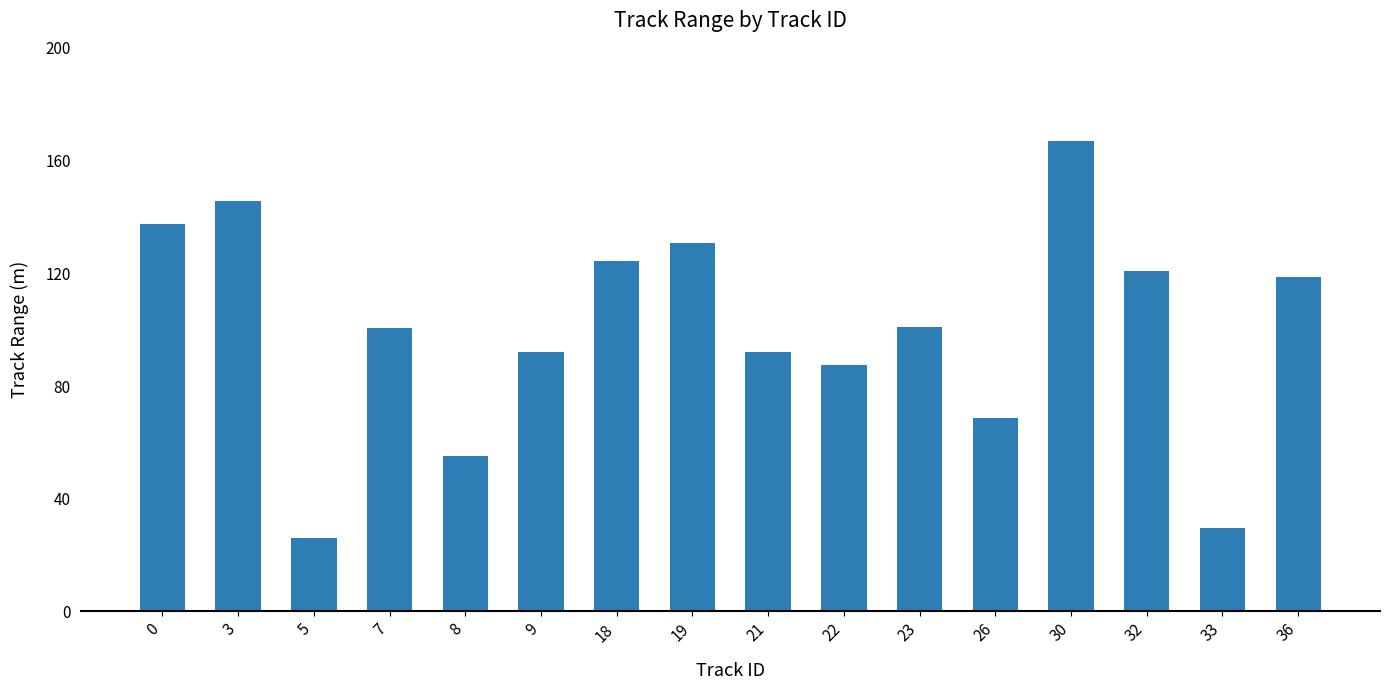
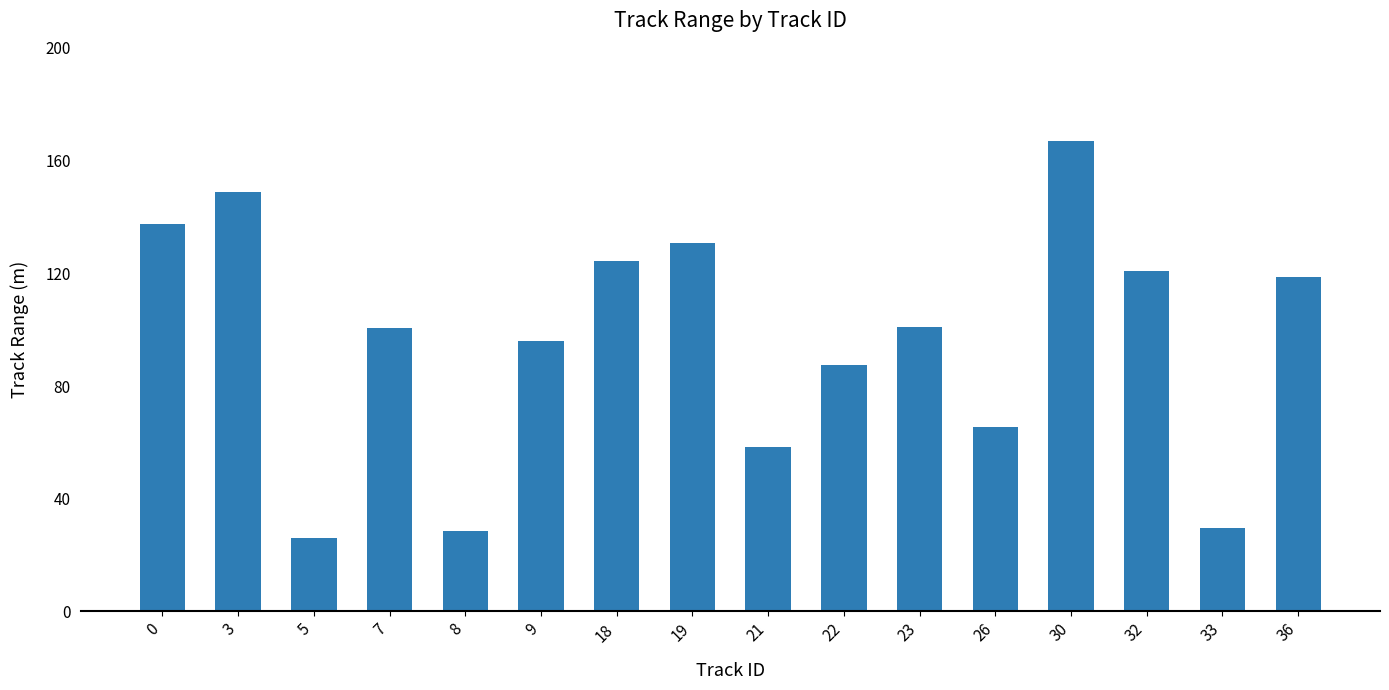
3: 146 -> 149
8: 55 -> 29
9: 92 -> 96
21: 92 -> 59
26: 69 -> 66
